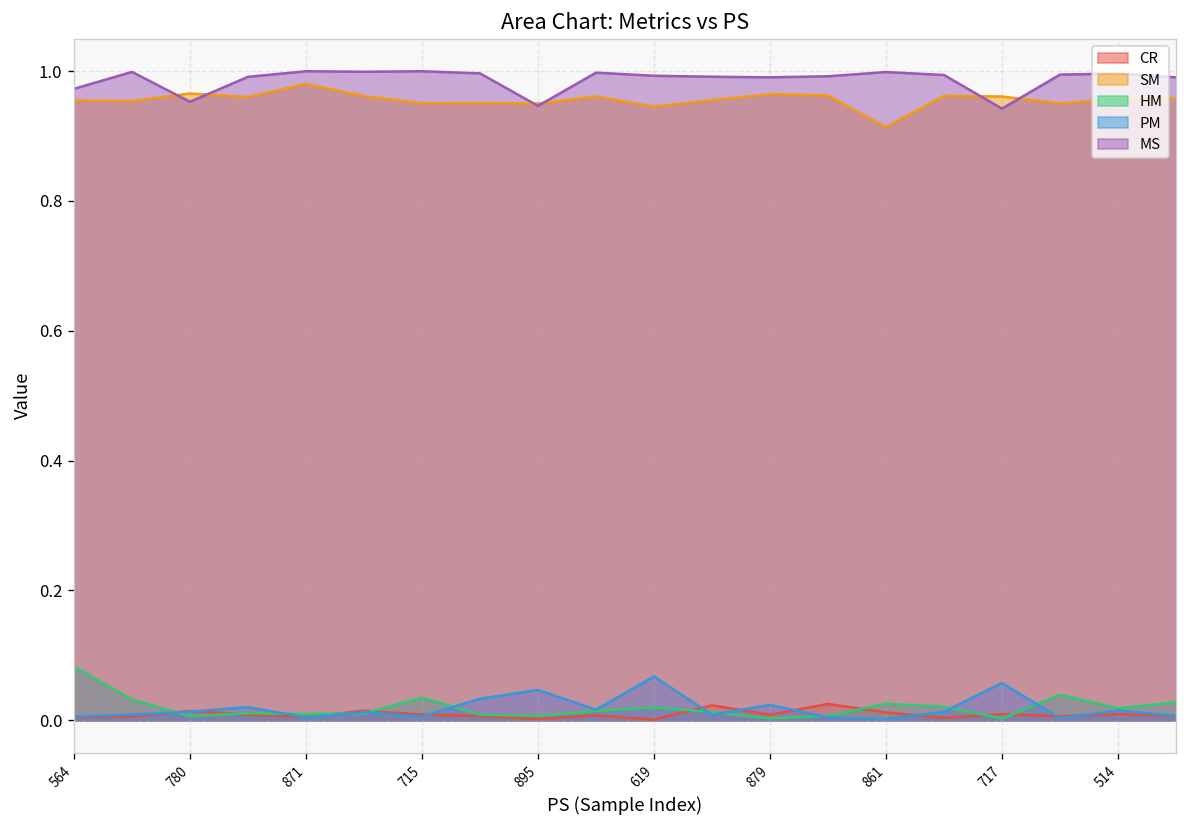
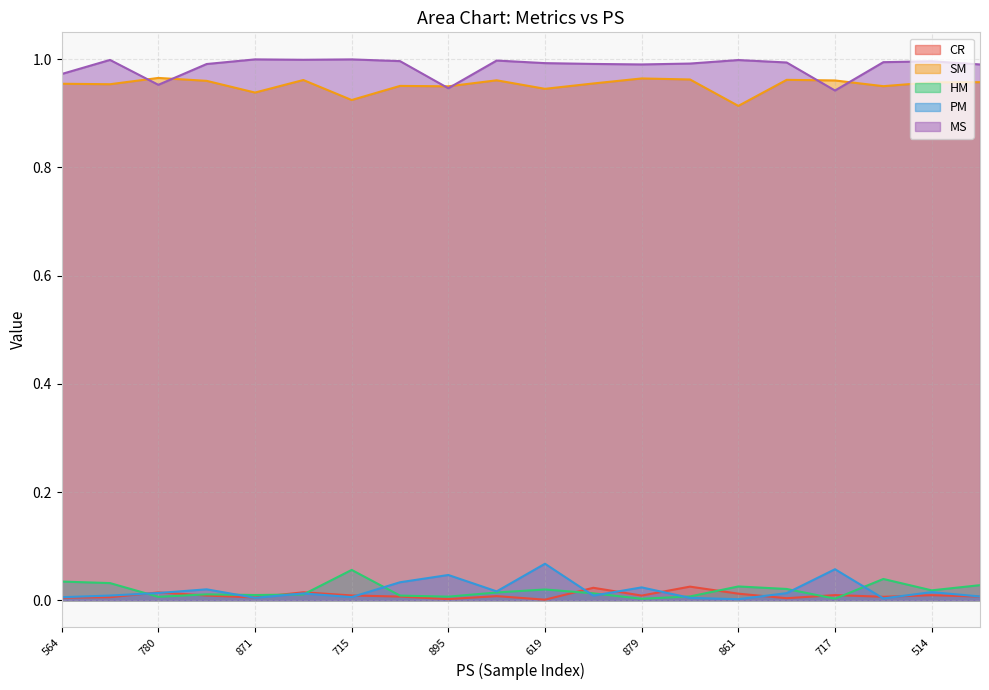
HM, 564: 0.08 -> 0.03
SM, 871: 0.98 -> 0.94
SM, 715: 0.95 -> 0.92
HM, 715: 0.03 -> 0.06
